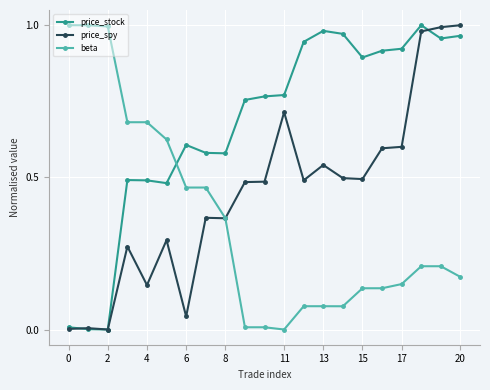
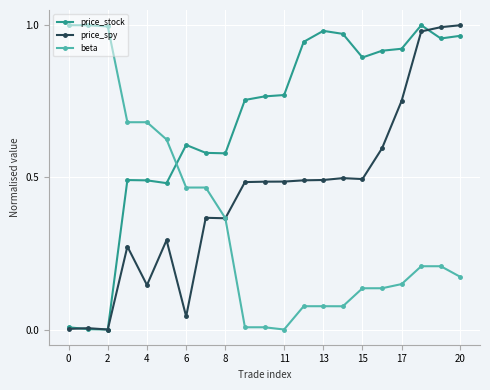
price_spy, 11: 0.71 -> 0.49
price_spy, 13: 0.54 -> 0.49
price_spy, 17: 0.60 -> 0.75
